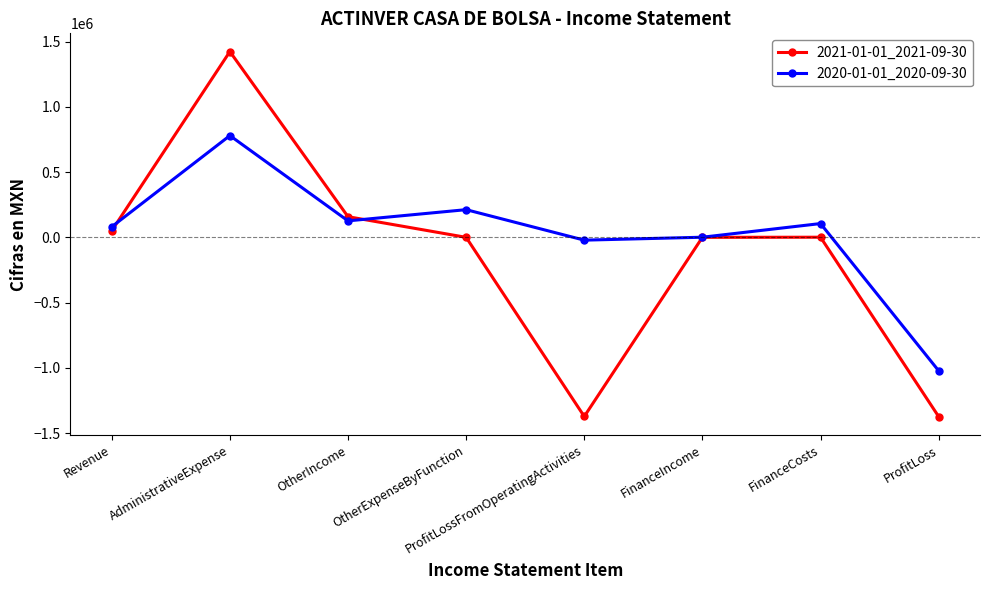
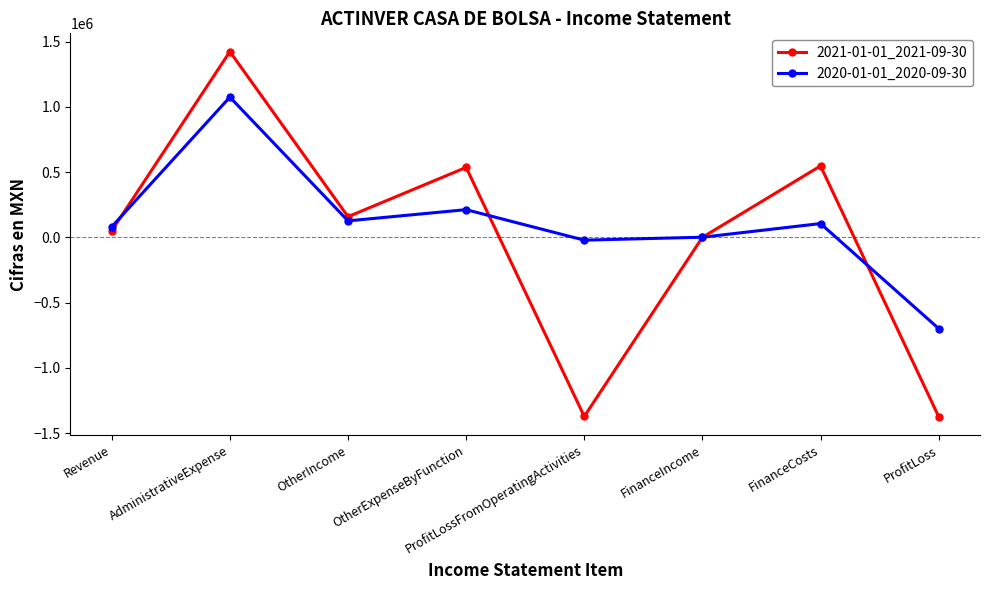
2020-01-01_2020-09-30, AdministrativeExpense: 780000 -> 1070000
2021-01-01_2021-09-30, OtherExpenseByFunction: 0 -> 540000
2021-01-01_2021-09-30, FinanceCosts: 0 -> 550000
2020-01-01_2020-09-30, ProfitLoss: -1020000 -> -700000
